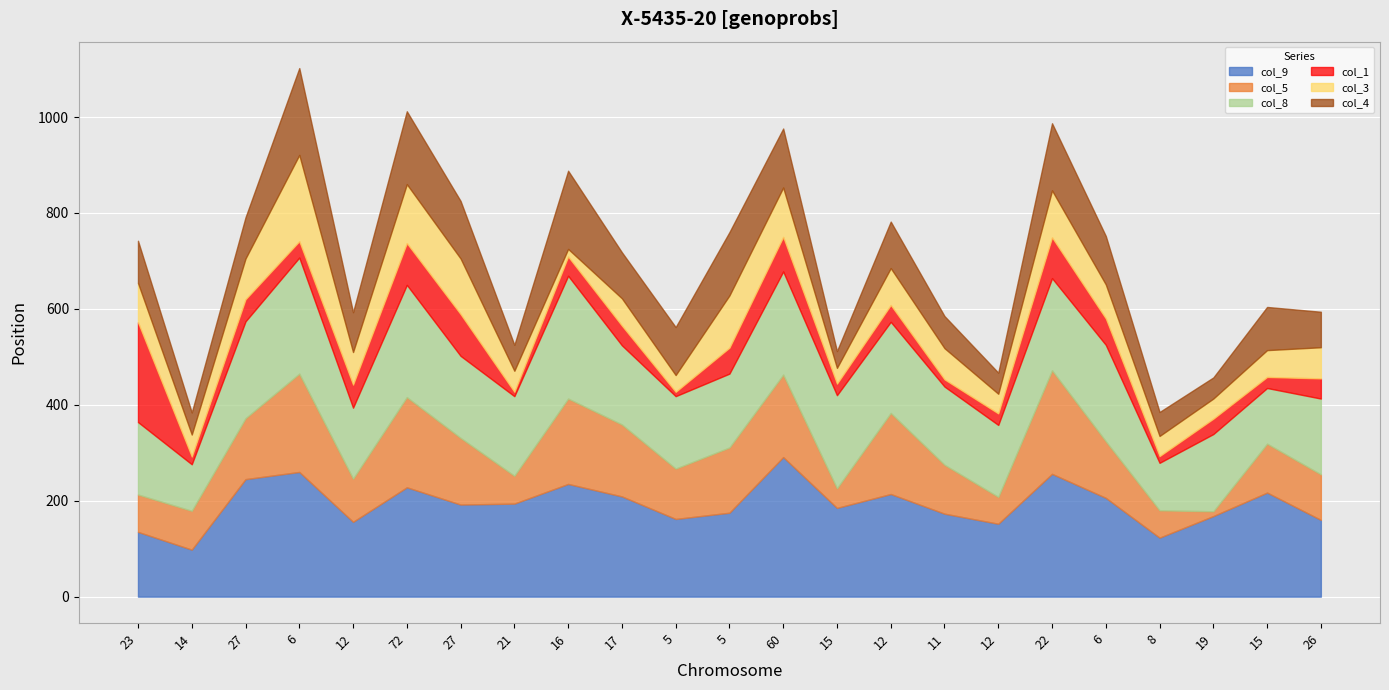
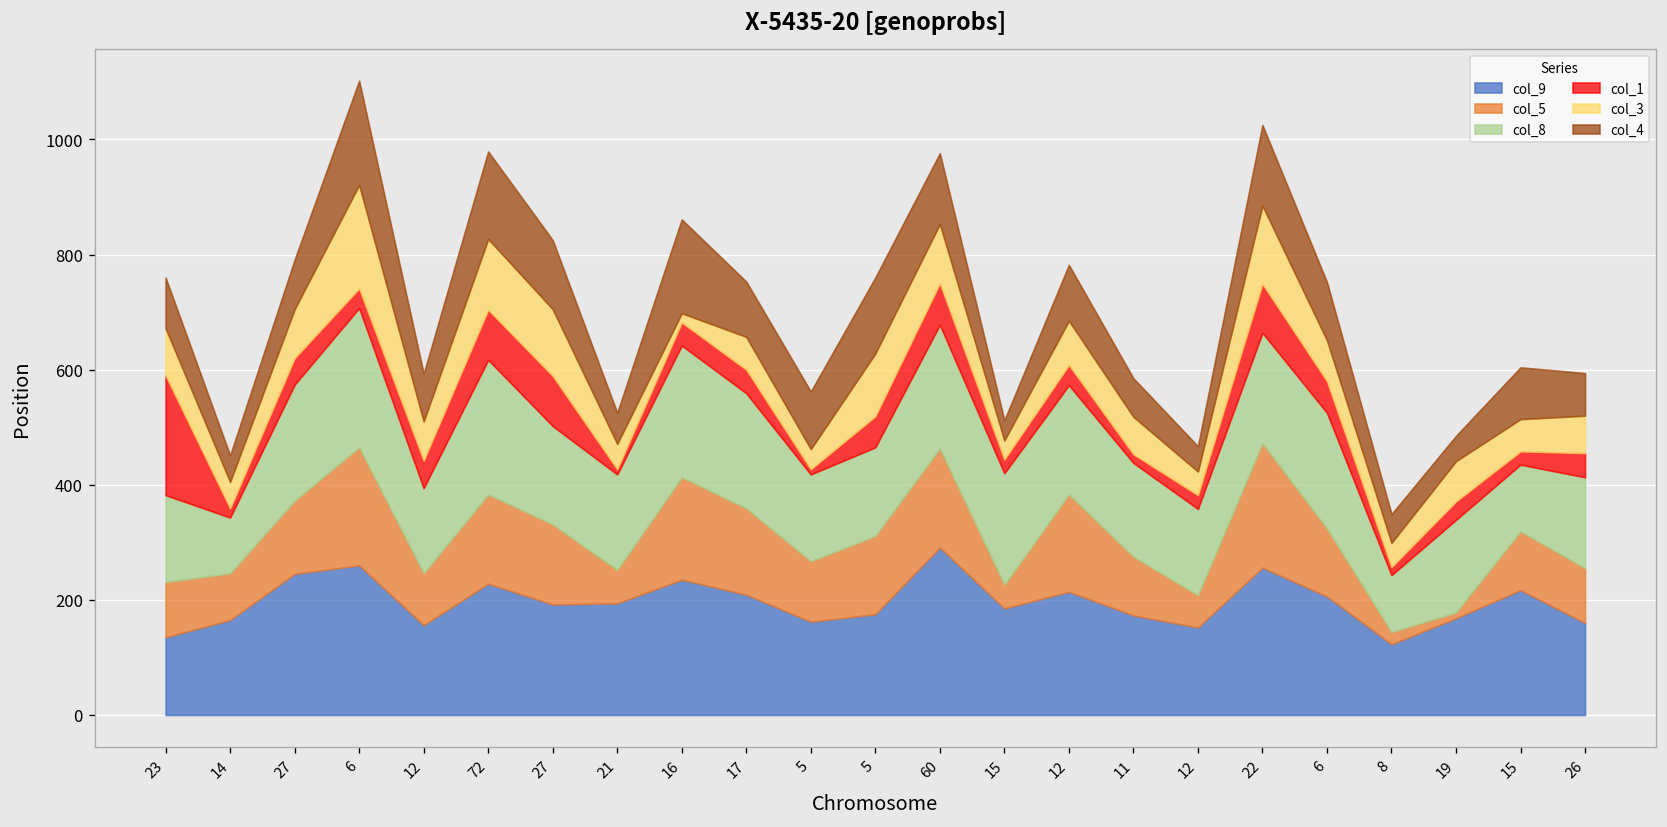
col_5, 23: 80 -> 100
col_9, 14: 100 -> 170
col_5, 72: 190 -> 160
col_8, 16: 260 -> 230
col_8, 17: 170 -> 200
col_3, 22: 100 -> 140
col_5, 8: 60 -> 20
col_3, 19: 40 -> 70
